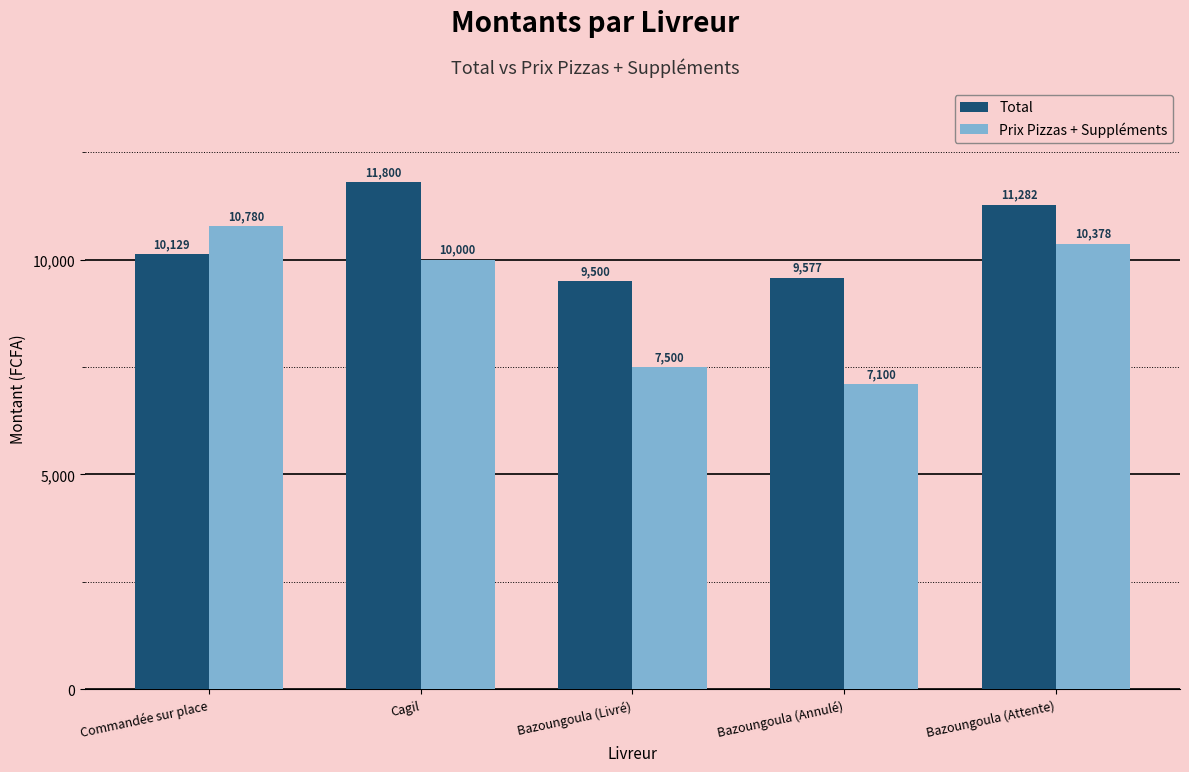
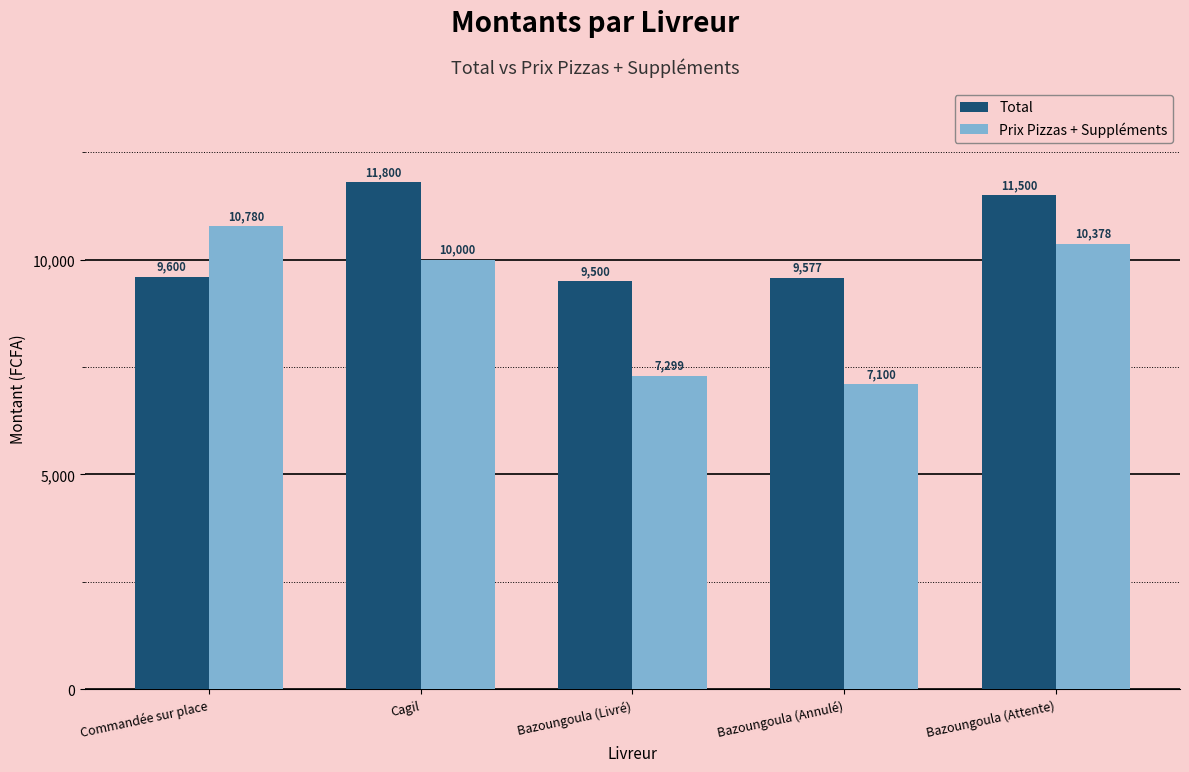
Total, Commandée sur place: 10,129 -> 9,600
Prix Pizzas + Suppléments, Bazoungoula (Livré): 7,500 -> 7,299
Total, Bazoungoula (Attente): 11,282 -> 11,500
